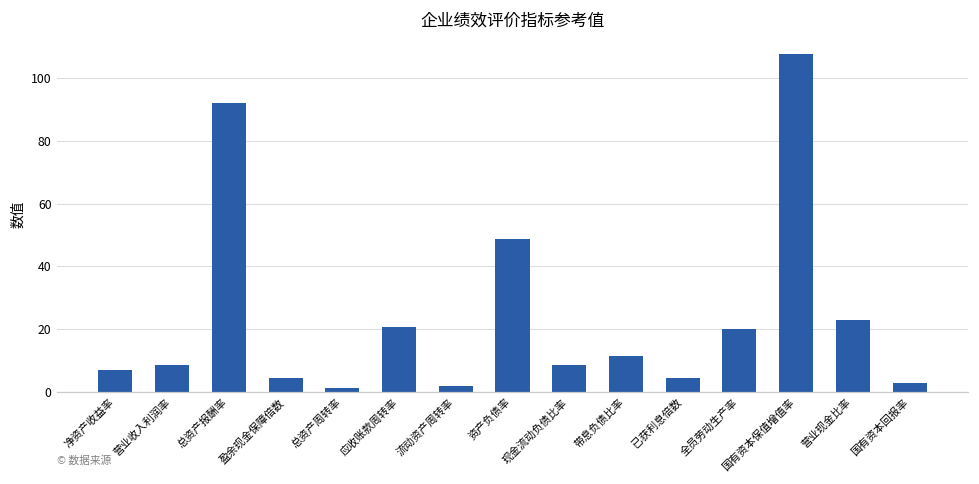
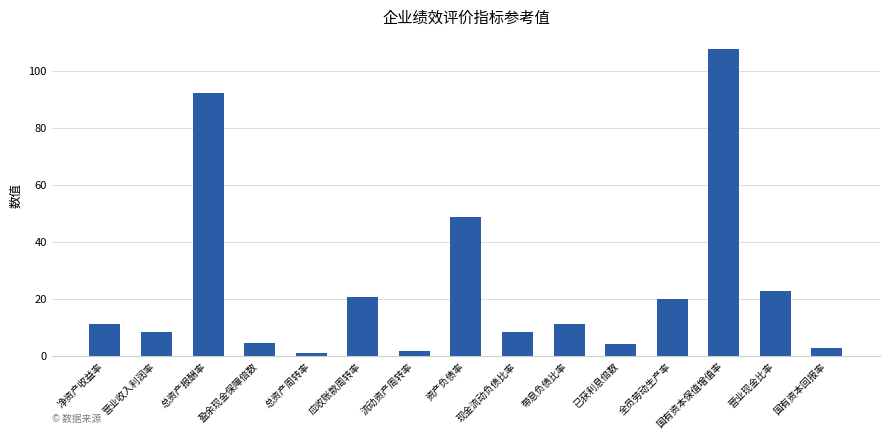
净资产收益率: 7 -> 11
